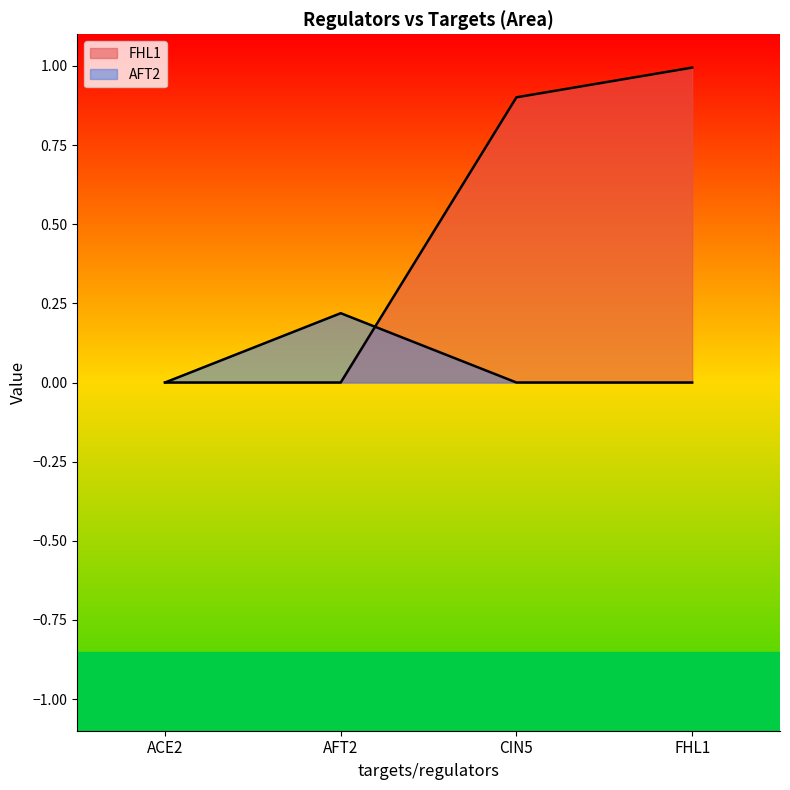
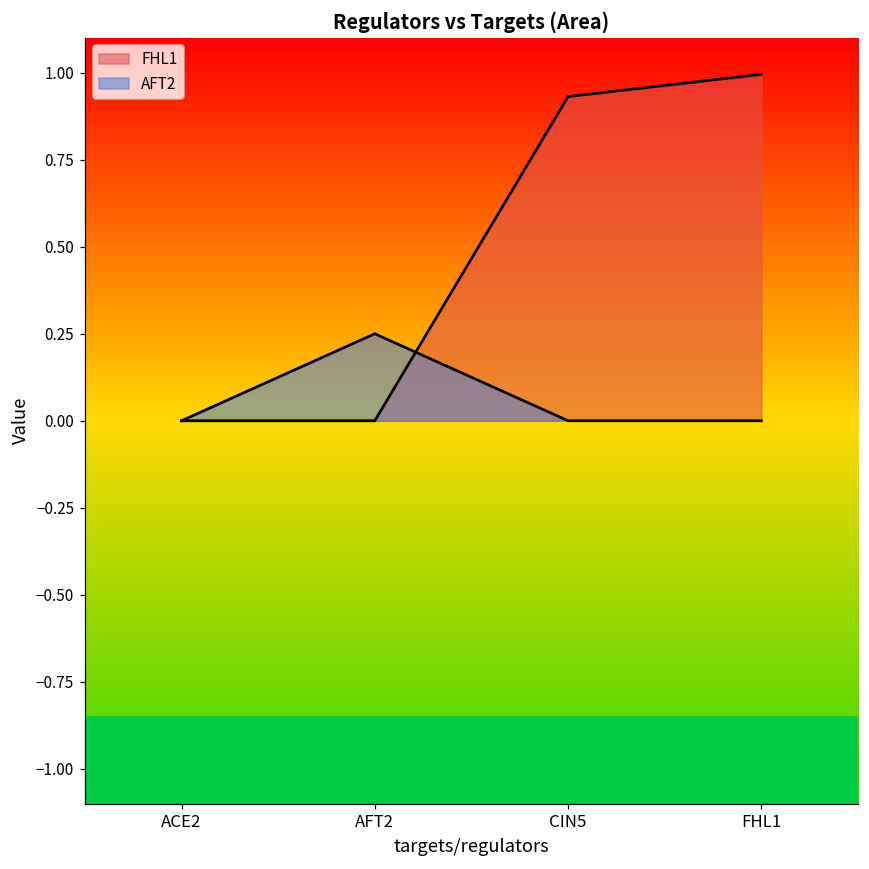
AFT2, AFT2: 0.22 -> 0.25
FHL1, CIN5: 0.90 -> 0.93
